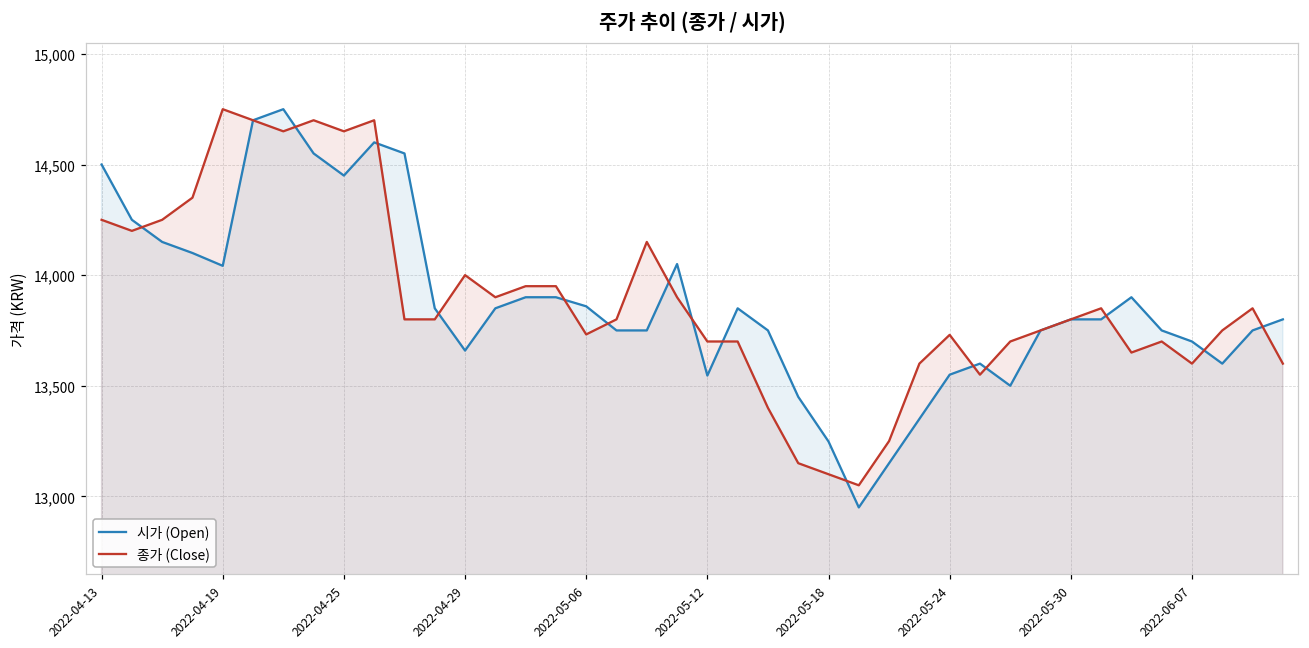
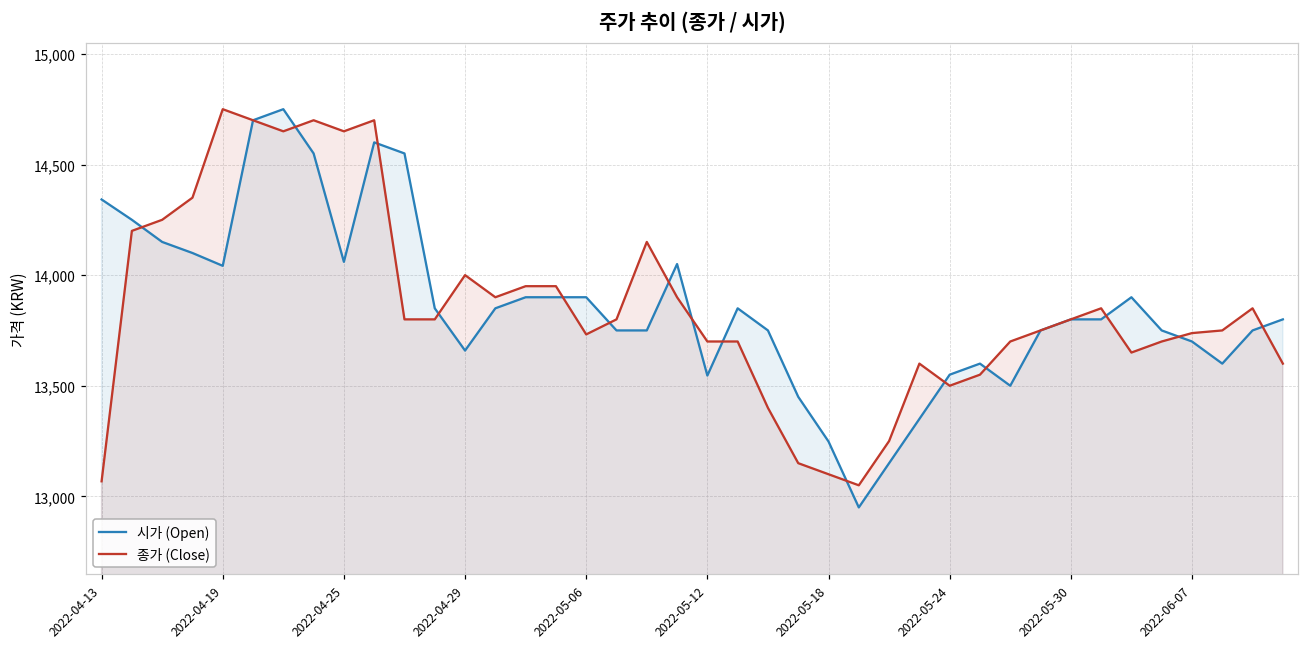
시가 (Open), 2022-04-13: 14,500 -> 14,340
종가 (Close), 2022-04-13: 14,250 -> 13,070
시가 (Open), 2022-04-25: 14,450 -> 14,060
시가 (Open), 2022-05-06: 13,860 -> 13,900
종가 (Close), 2022-05-24: 13,730 -> 13,500
종가 (Close), 2022-06-07: 13,600 -> 13,740
